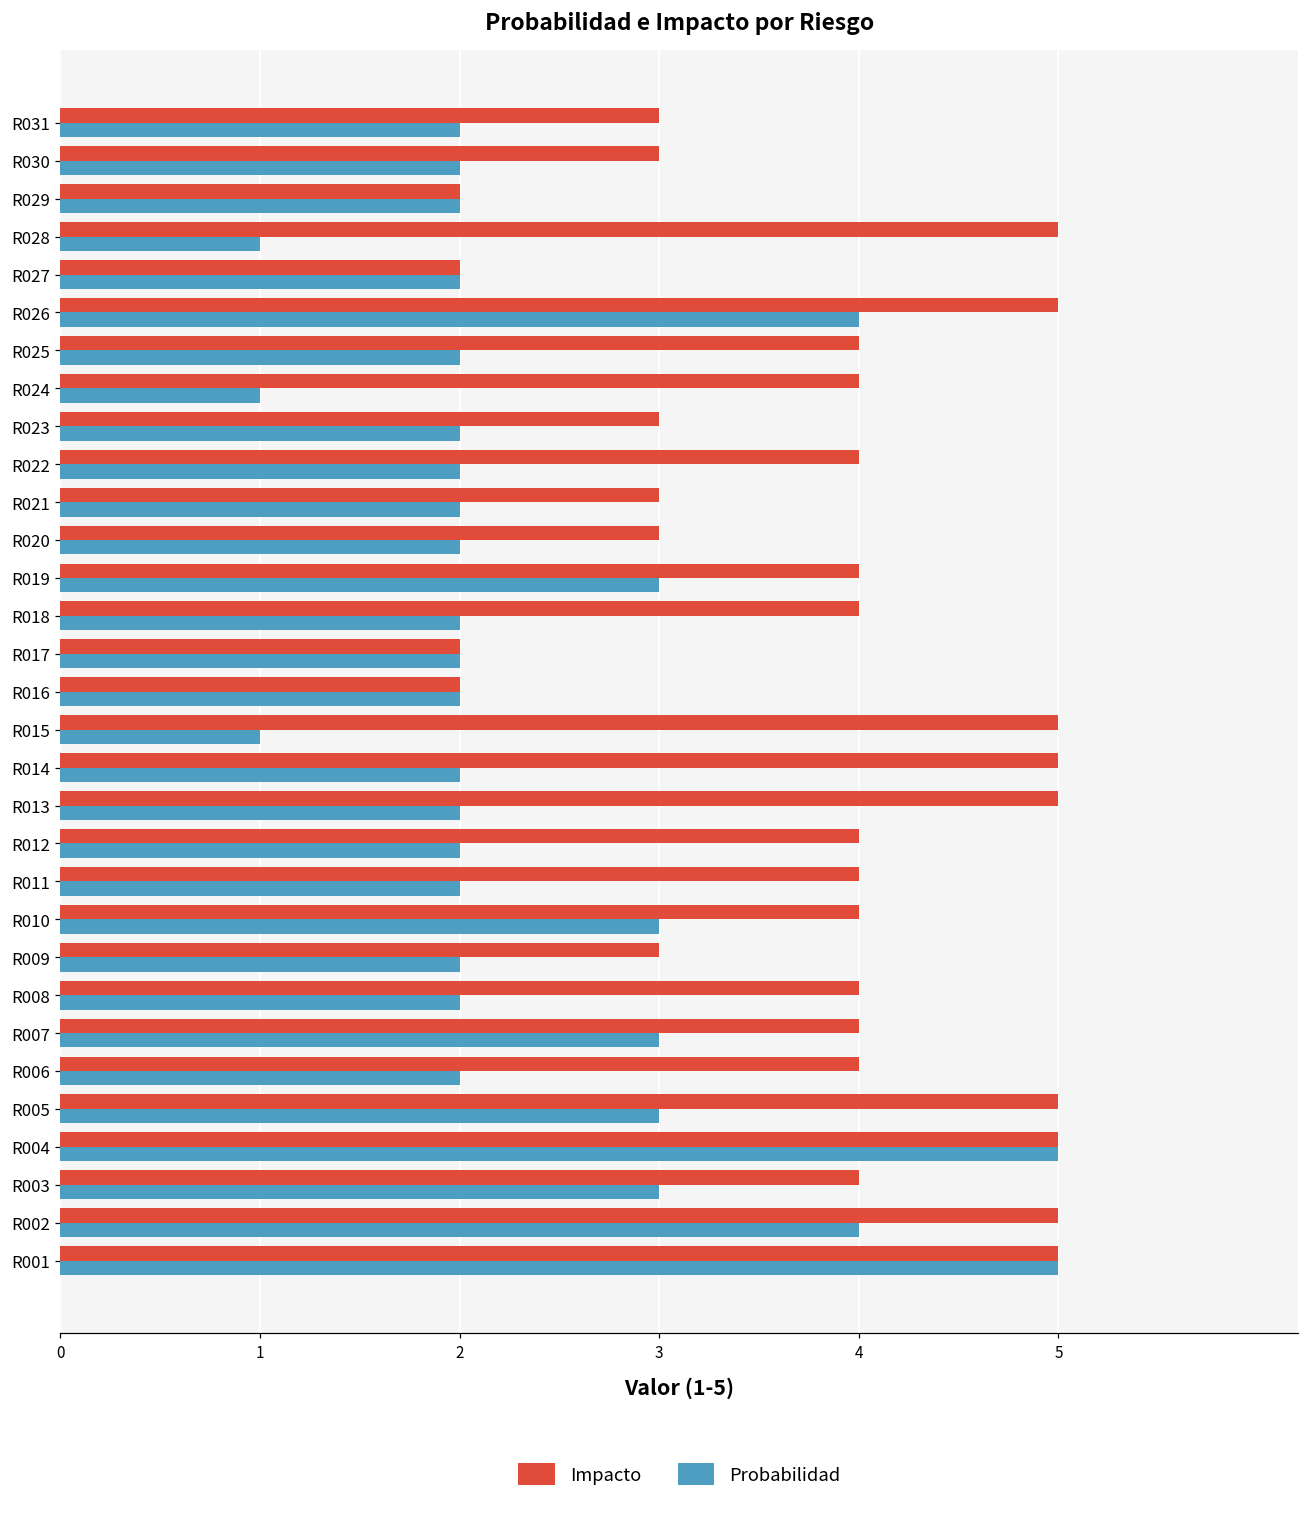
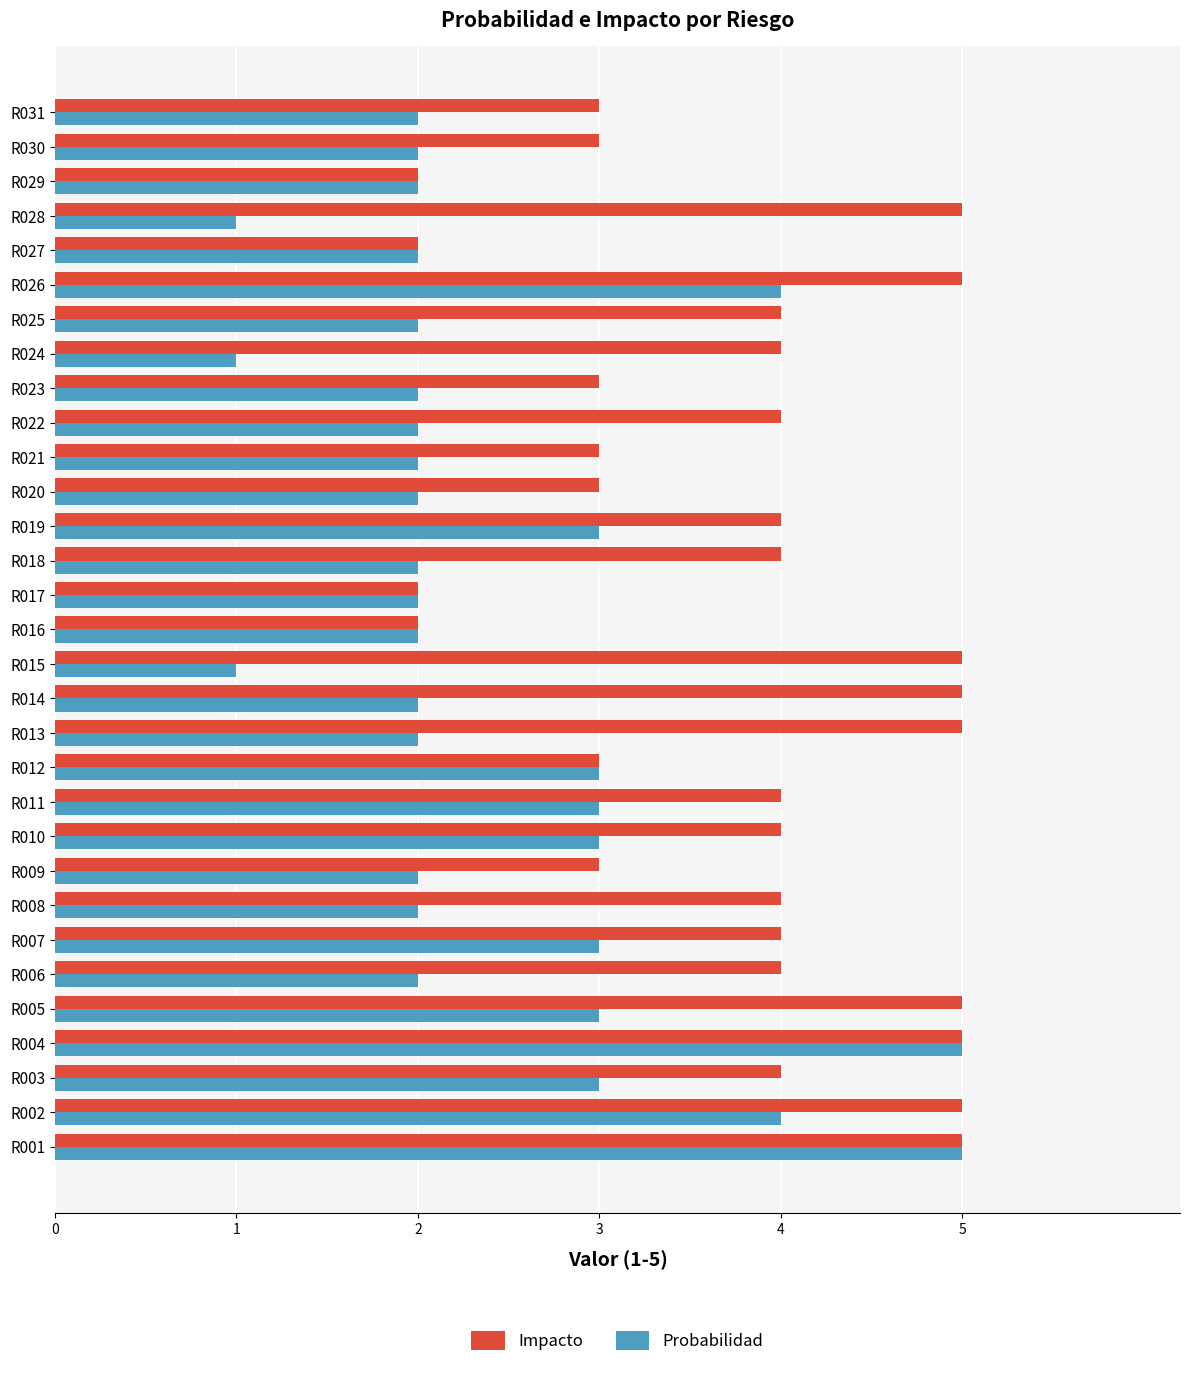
Impacto, R012: 4 -> 3
Probabilidad, R012: 2 -> 3
Probabilidad, R011: 2 -> 3
